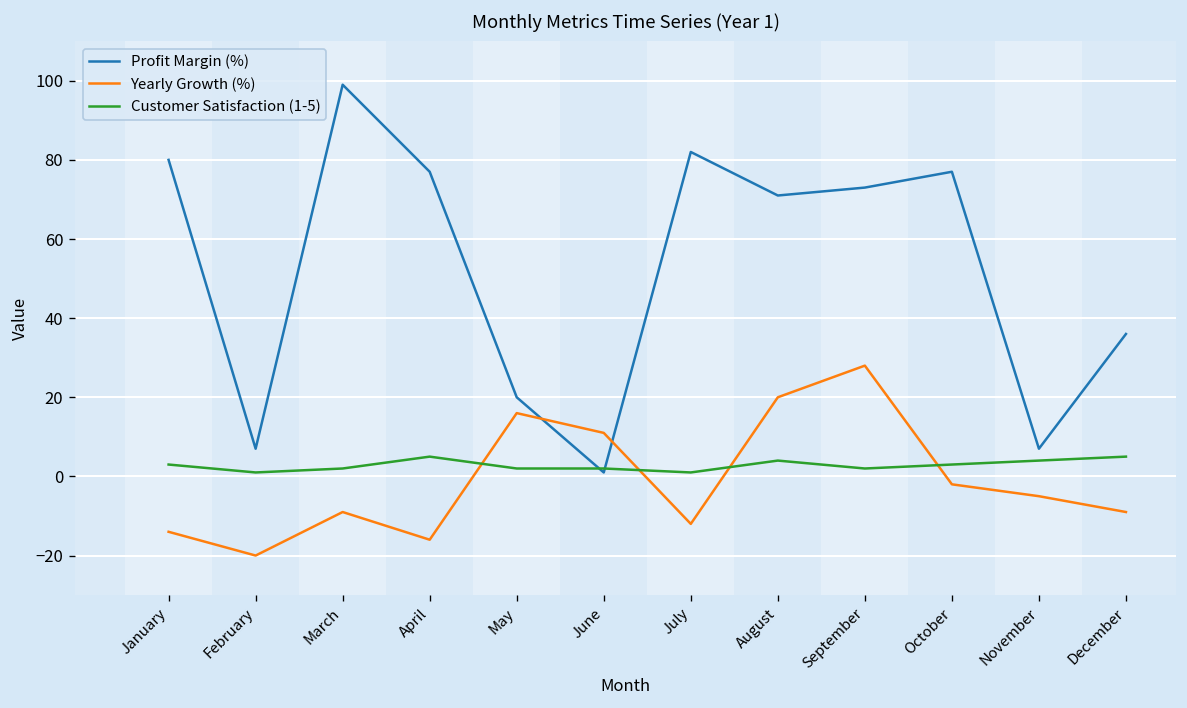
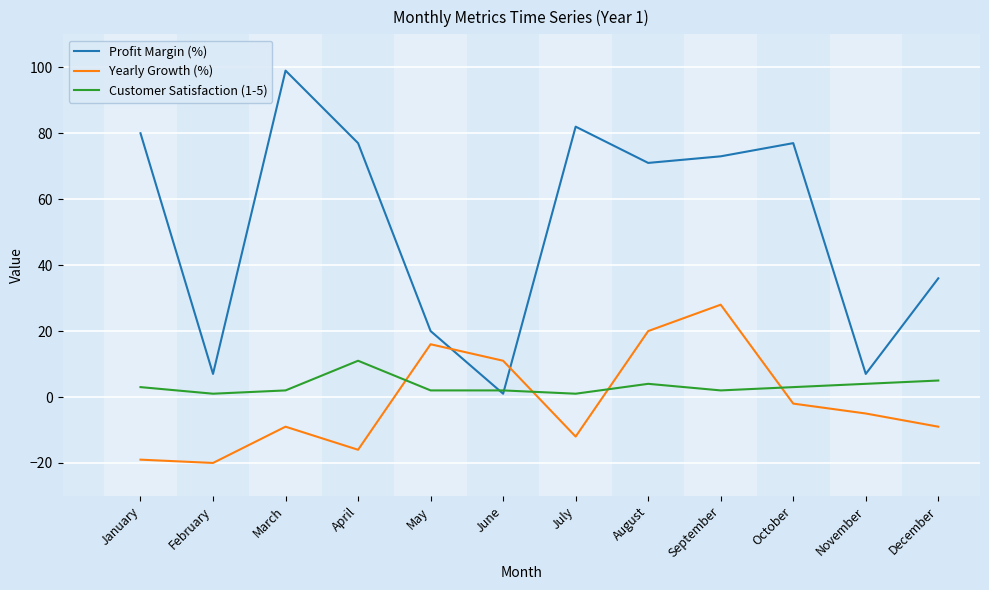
Yearly Growth (%), January: -14 -> -19
Customer Satisfaction (1-5), April: 5 -> 11
